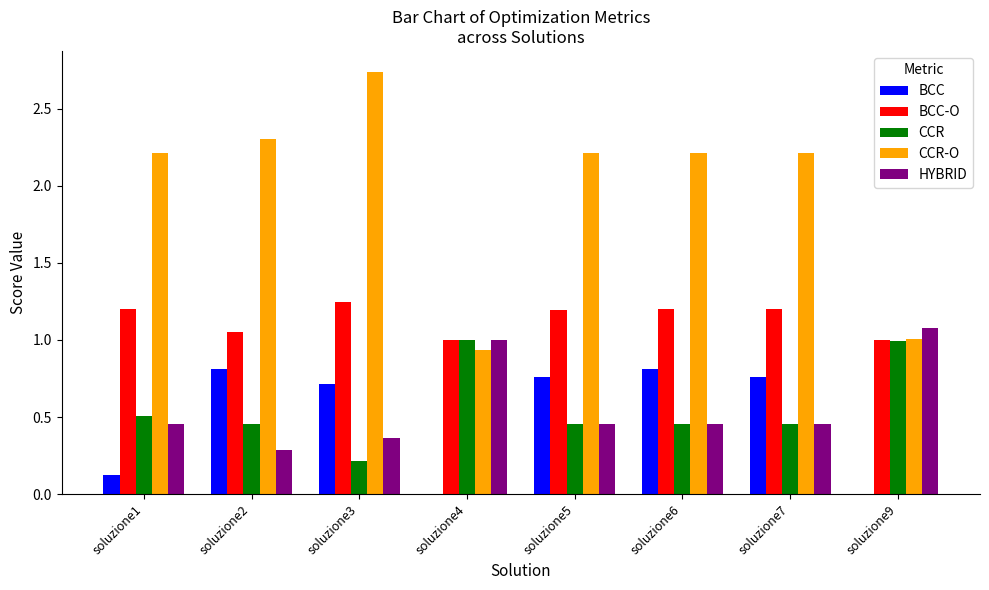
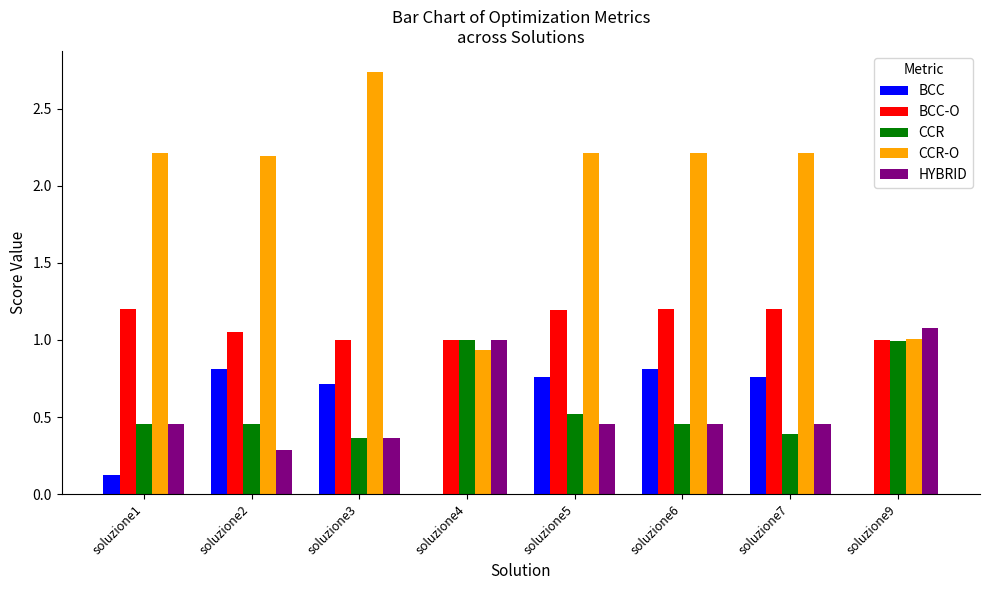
CCR, soluzione1: 0.51 -> 0.45
CCR-O, soluzione2: 2.30 -> 2.19
BCC-O, soluzione3: 1.25 -> 1.00
CCR, soluzione3: 0.22 -> 0.37
CCR, soluzione5: 0.45 -> 0.52
CCR, soluzione7: 0.45 -> 0.39
